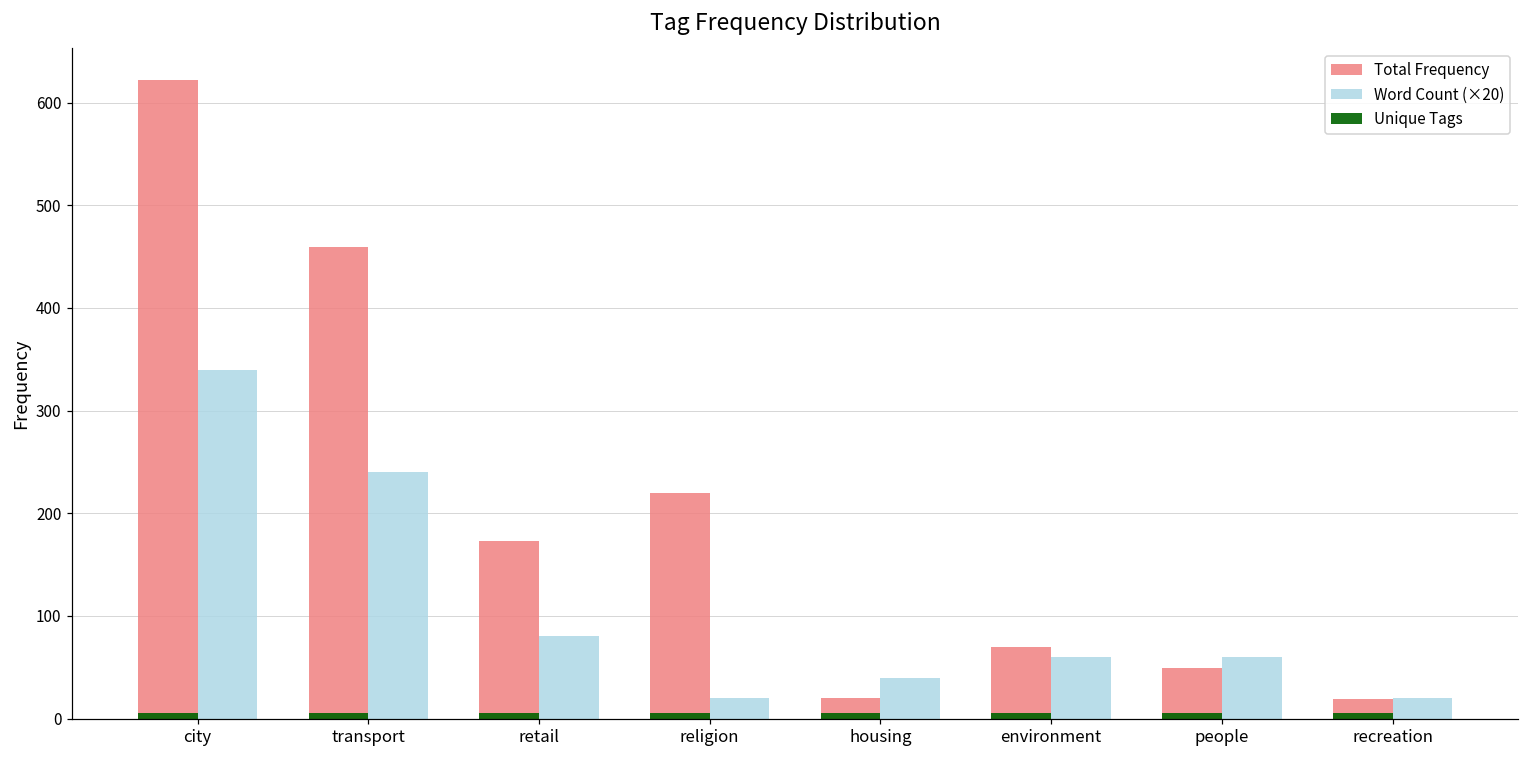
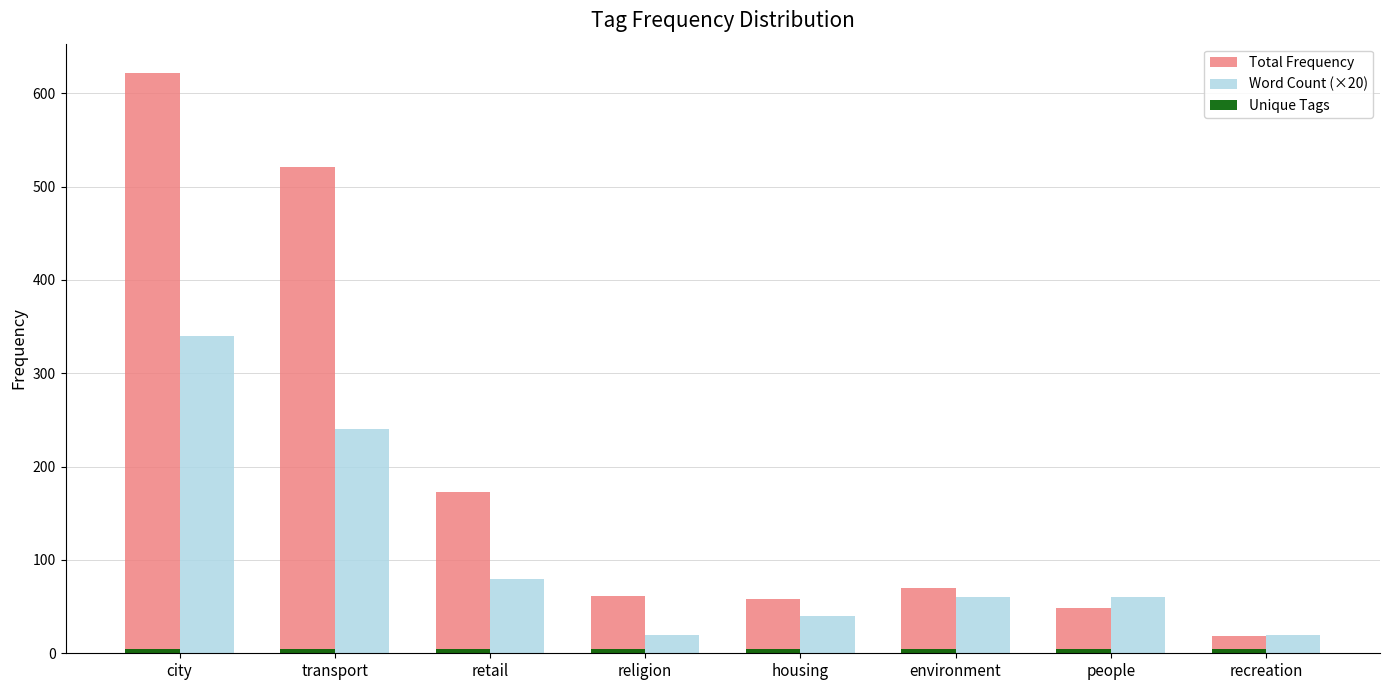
Total Frequency, transport: 460 -> 520
Total Frequency, religion: 220 -> 60
Total Frequency, housing: 20 -> 60
